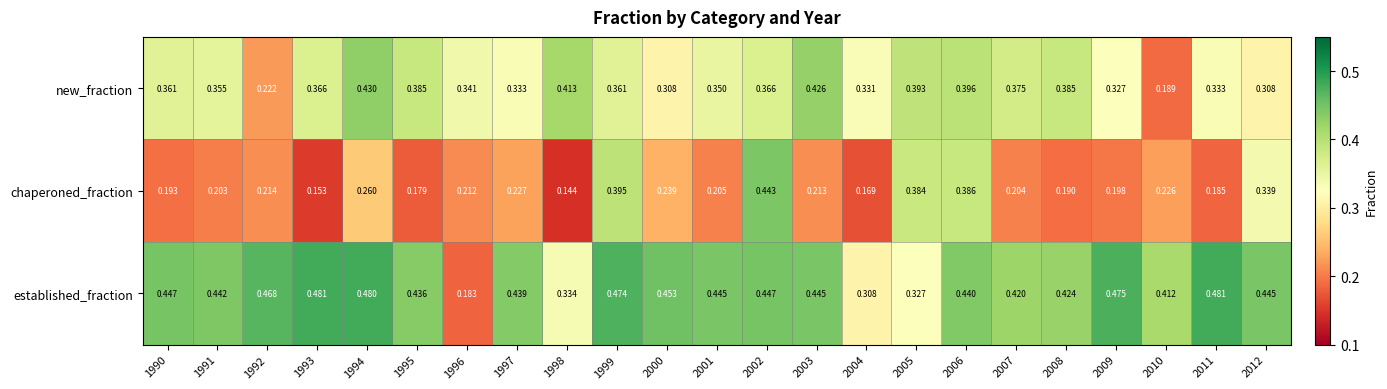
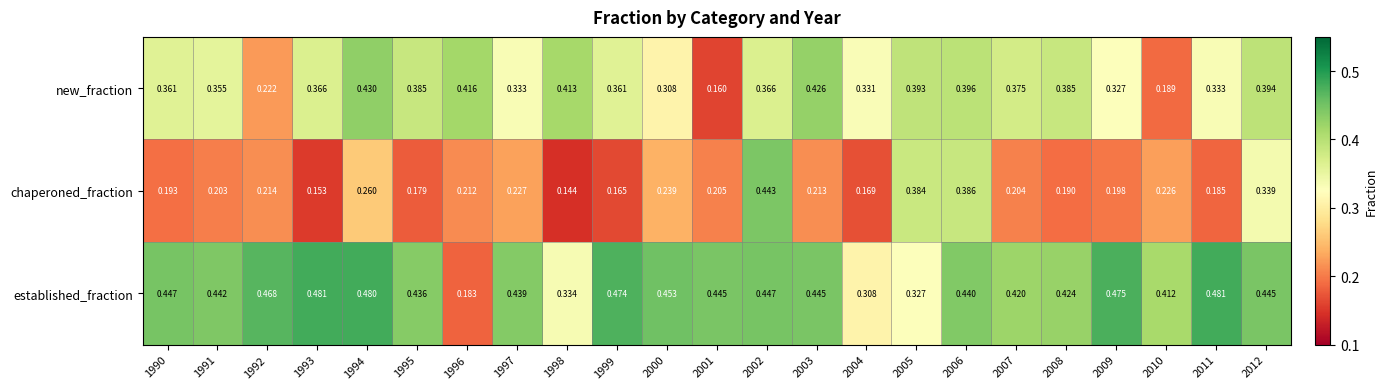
new_fraction, 1996: 0.341 -> 0.416
new_fraction, 2001: 0.350 -> 0.160
new_fraction, 2012: 0.308 -> 0.394
chaperoned_fraction, 1999: 0.395 -> 0.165
